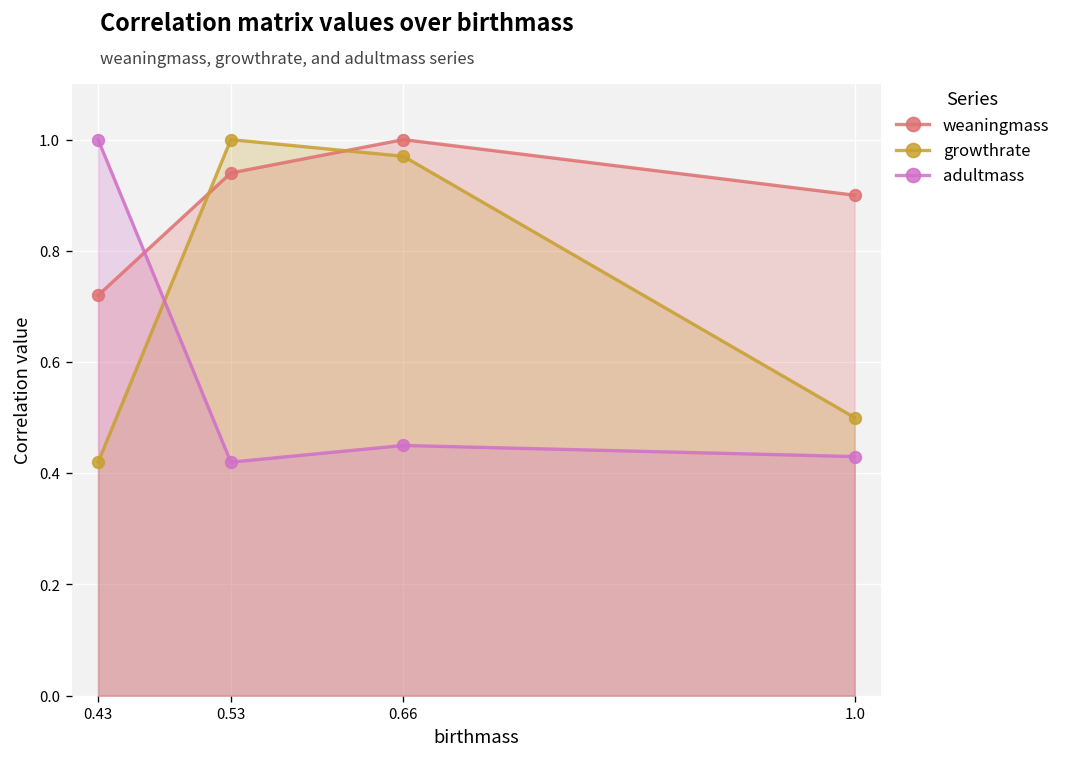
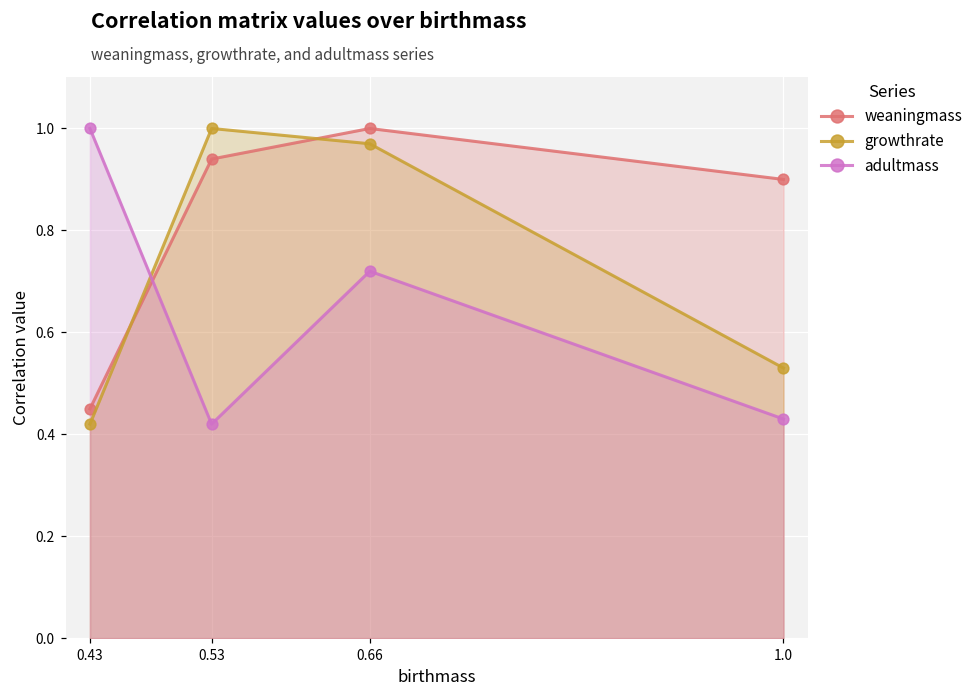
weaningmass, 0.43: 0.72 -> 0.45
adultmass, 0.66: 0.45 -> 0.72
growthrate, 1.0: 0.50 -> 0.53
